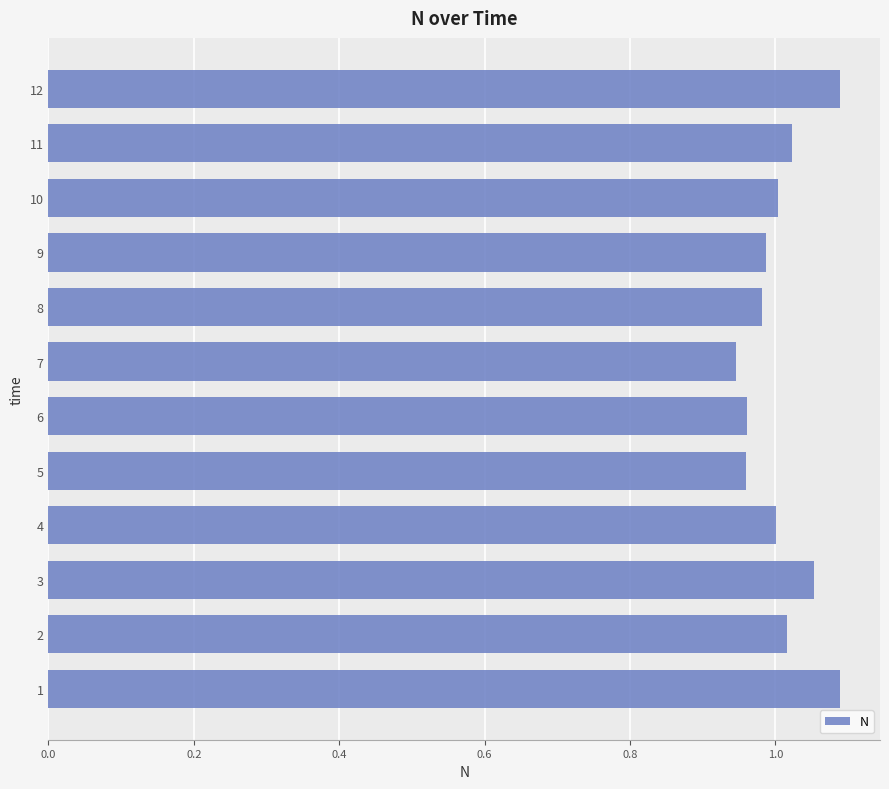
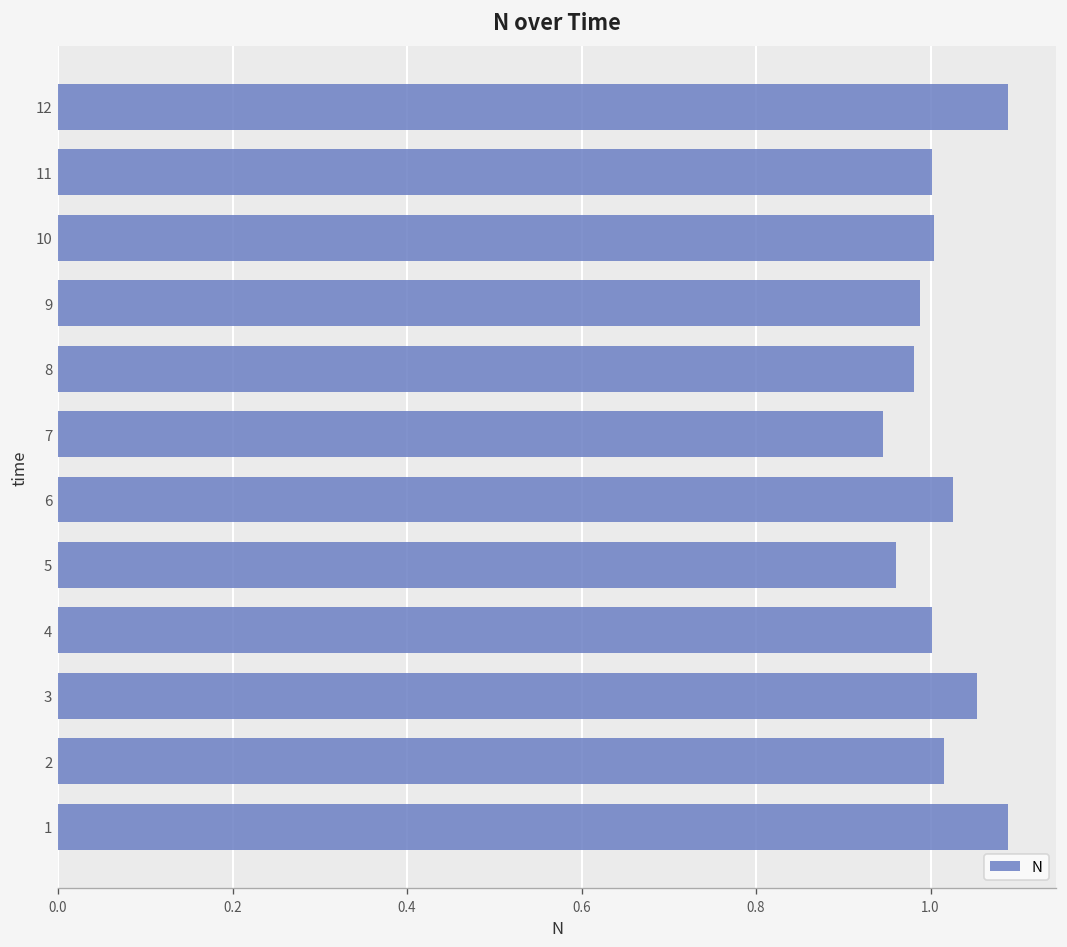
11: 1.02 -> 1.00
6: 0.96 -> 1.03
